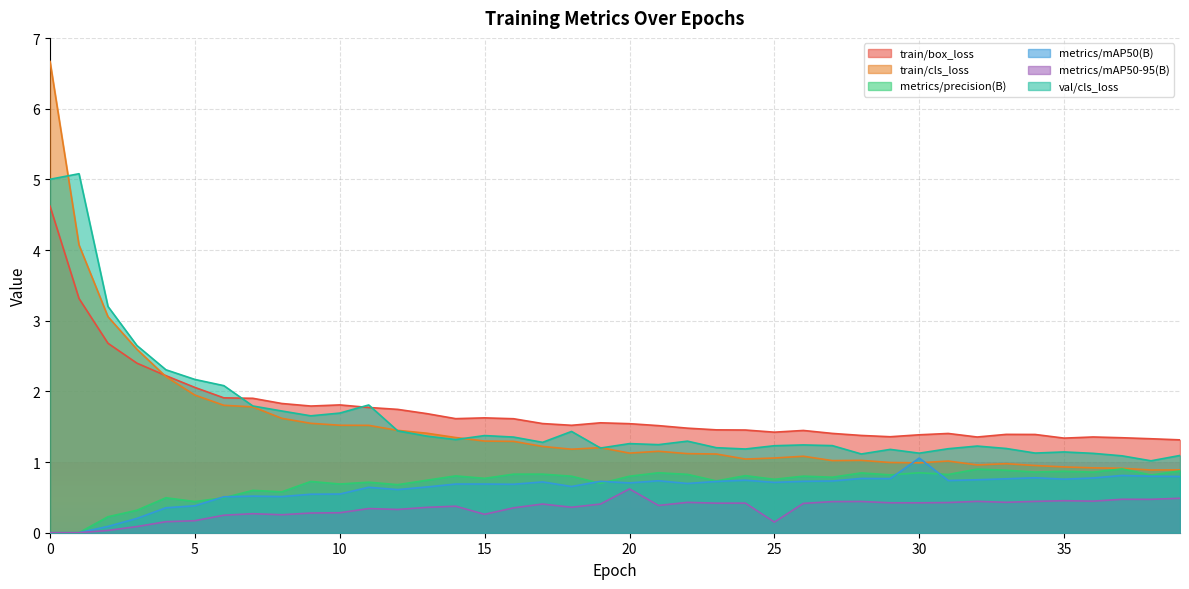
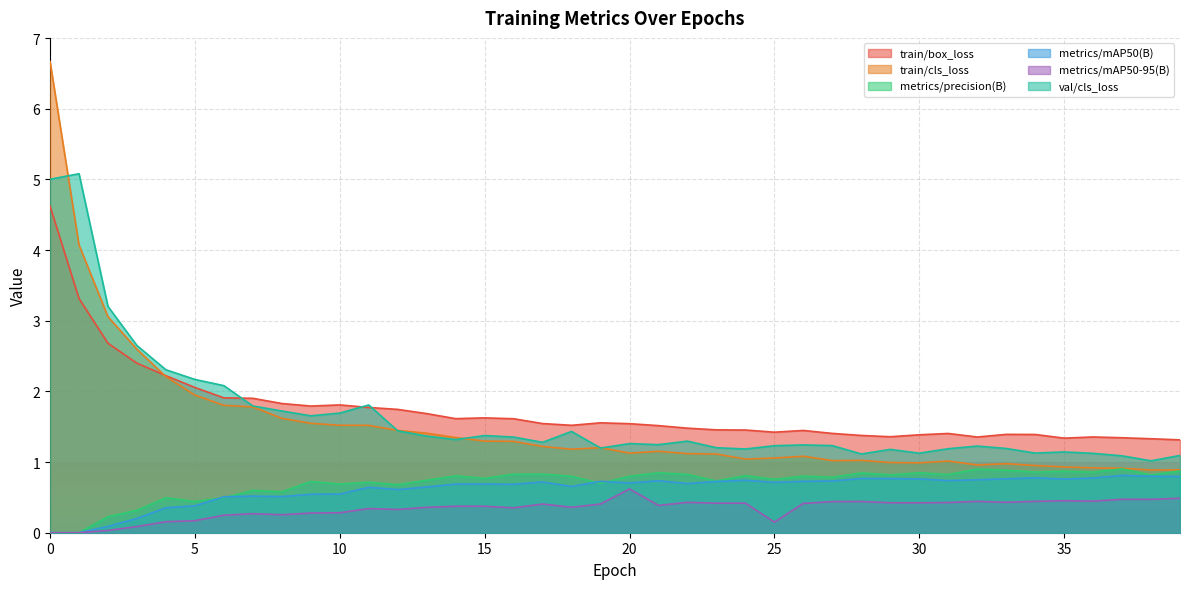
metrics/mAP50-95(B), 15: 0.3 -> 0.4
metrics/mAP50(B), 30: 1.1 -> 0.8
